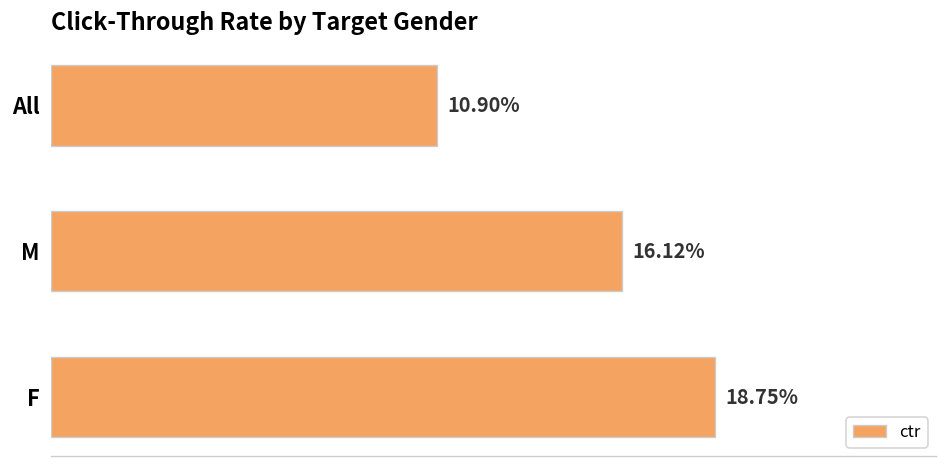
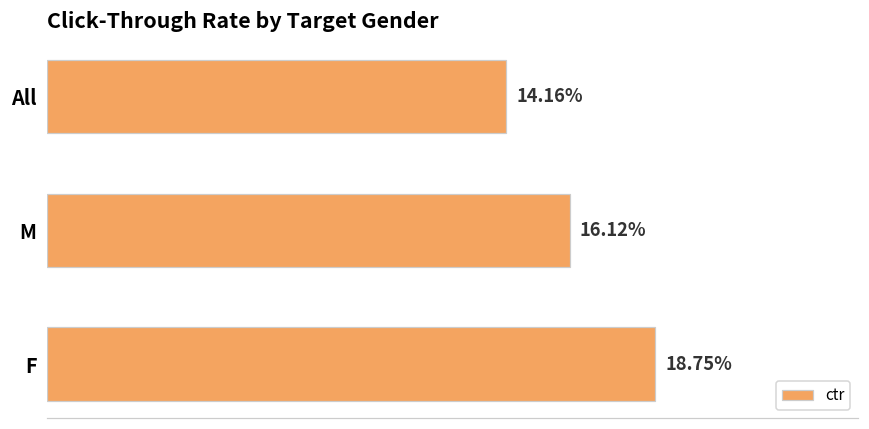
All: 10.90% -> 14.16%
